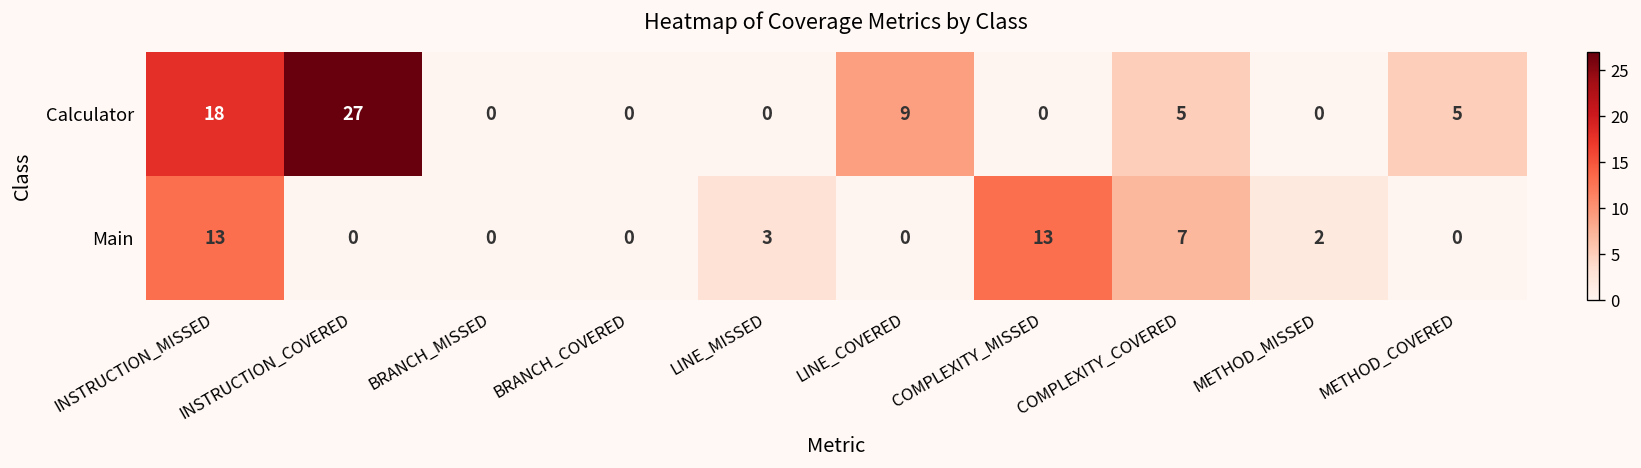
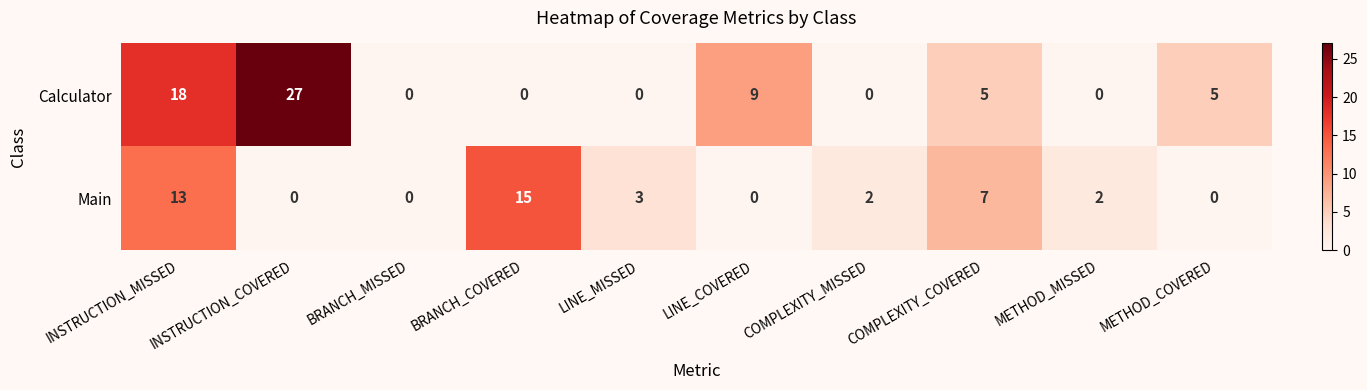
Main, BRANCH_COVERED: 0 -> 15
Main, COMPLEXITY_MISSED: 13 -> 2
